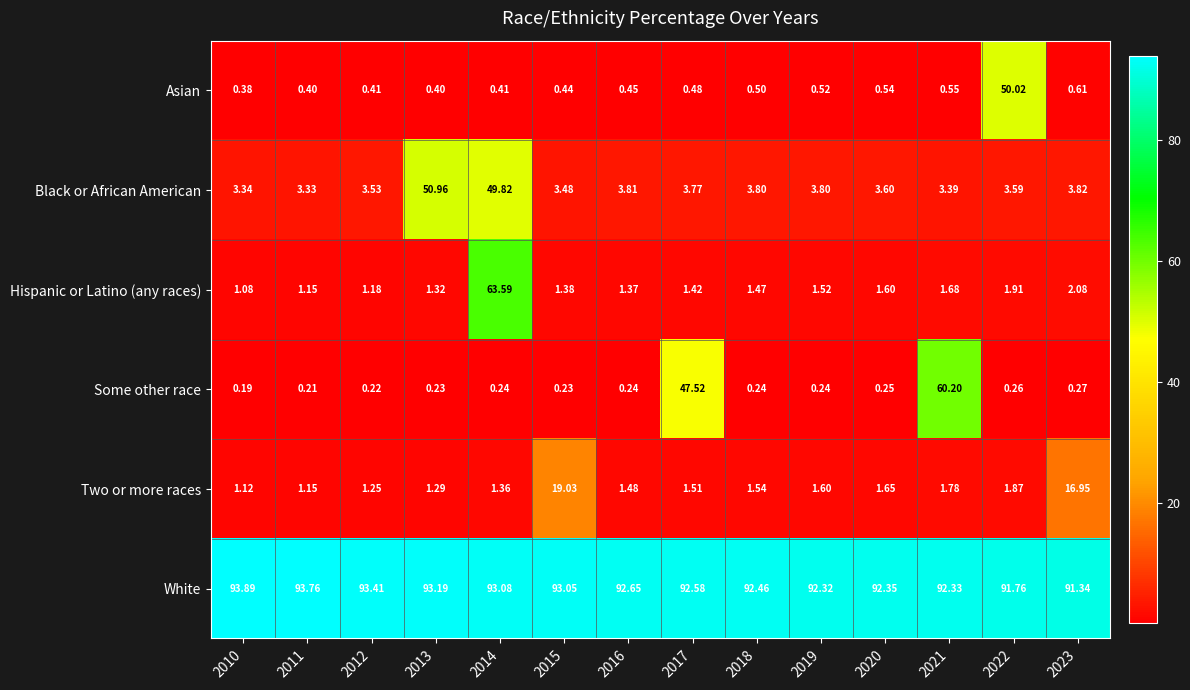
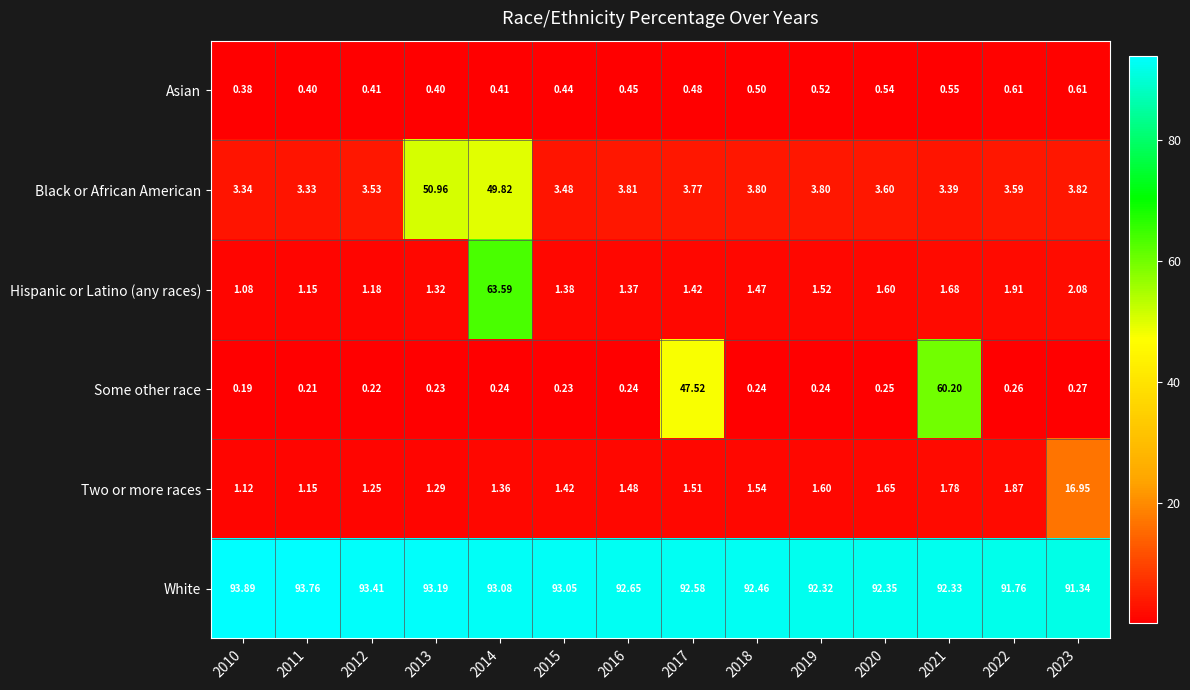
Asian, 2022: 50.02 -> 0.61
Two or more races, 2015: 19.03 -> 1.42
